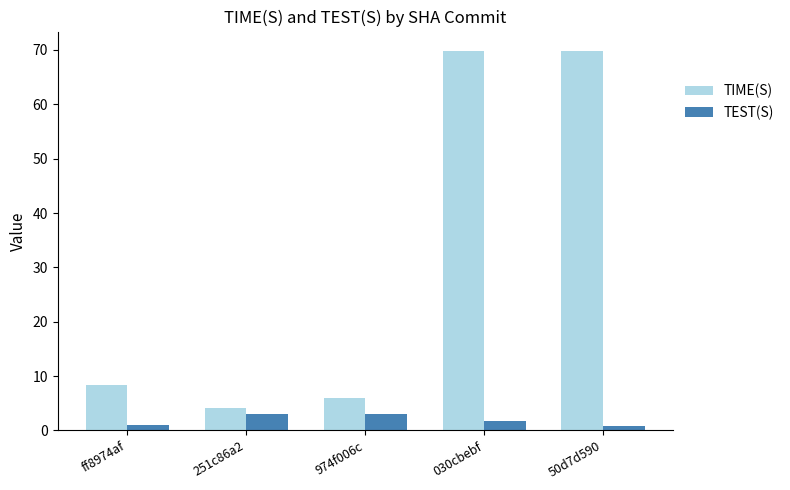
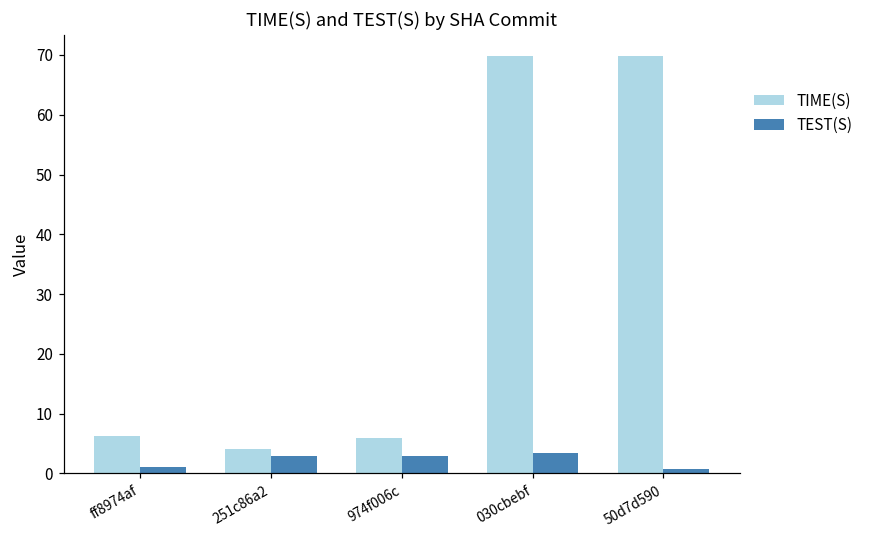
TIME(S), ff8974af: 8 -> 6
TEST(S), 030cbebf: 2 -> 3
